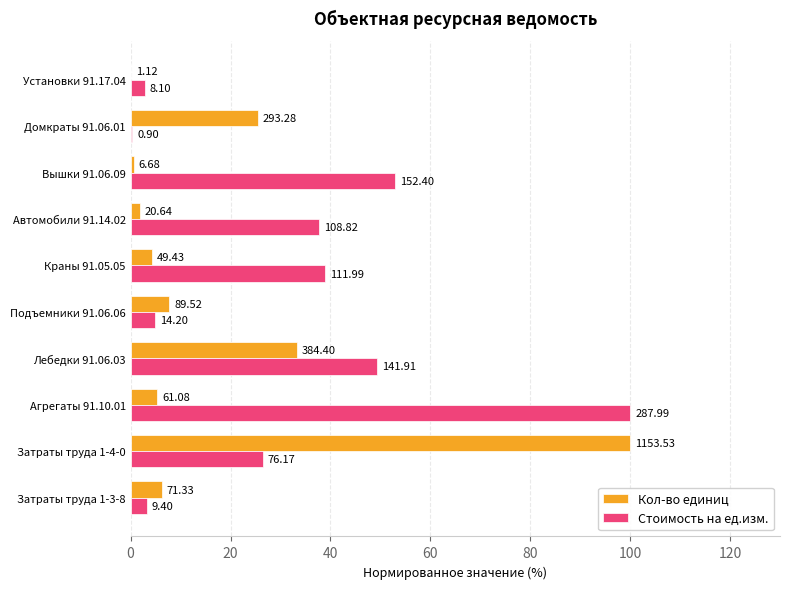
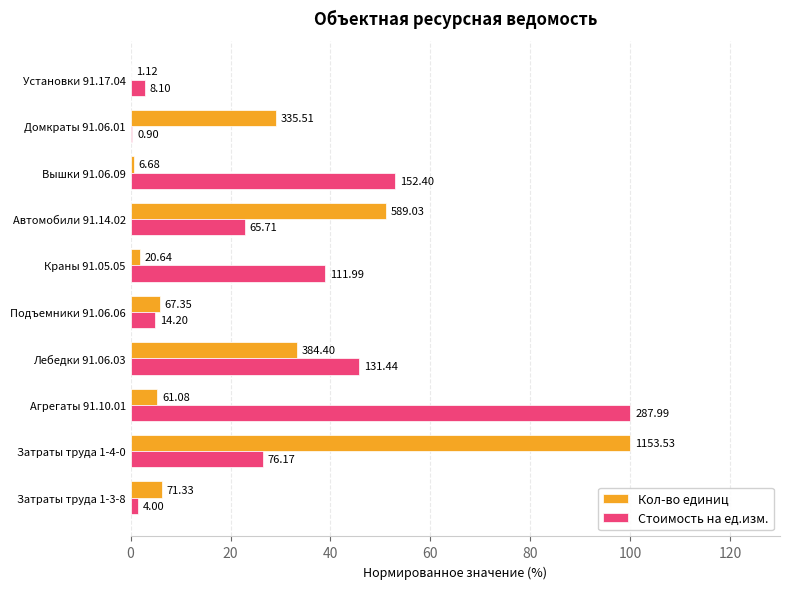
Кол-во единиц, Домкраты 91.06.01: 293.28 -> 335.51
Кол-во единиц, Автомобили 91.14.02: 20.64 -> 589.03
Стоимость на ед.изм., Автомобили 91.14.02: 108.82 -> 65.71
Кол-во единиц, Краны 91.05.05: 49.43 -> 20.64
Кол-во единиц, Подъемники 91.06.06: 89.52 -> 67.35
Стоимость на ед.изм., Лебедки 91.06.03: 141.91 -> 131.44
Стоимость на ед.изм., Затраты труда 1-3-8: 9.40 -> 4.00
